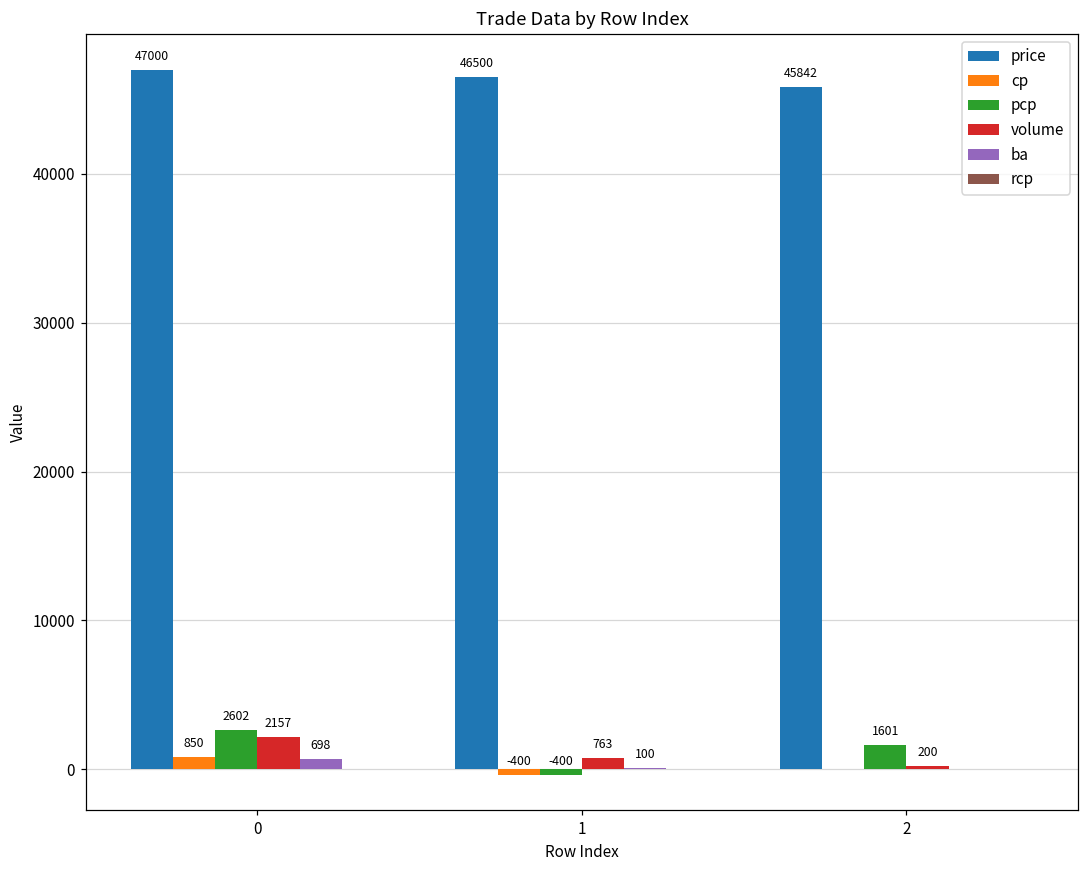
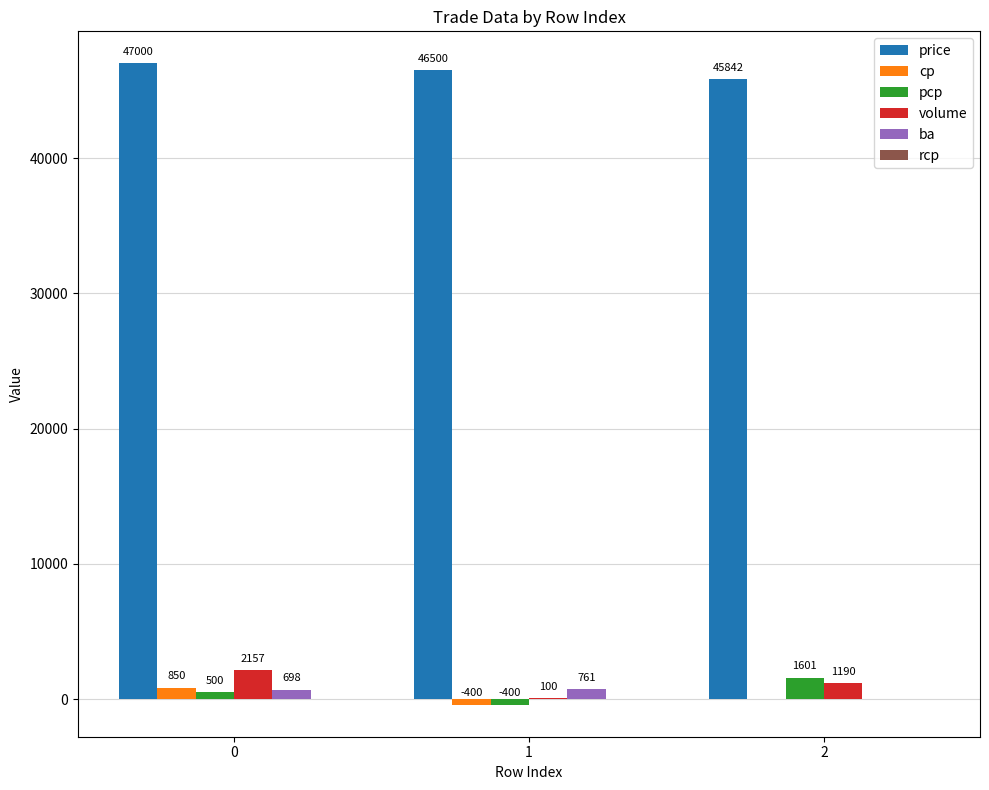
pcp, 0: 2602 -> 500
volume, 1: 763 -> 100
ba, 1: 100 -> 761
volume, 2: 200 -> 1190
